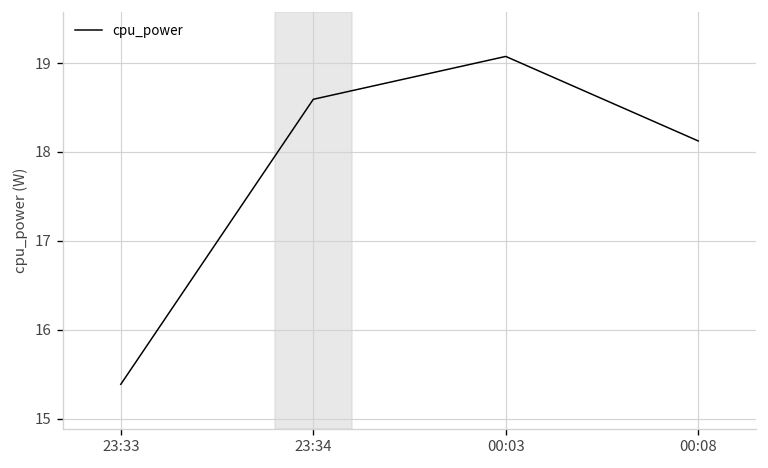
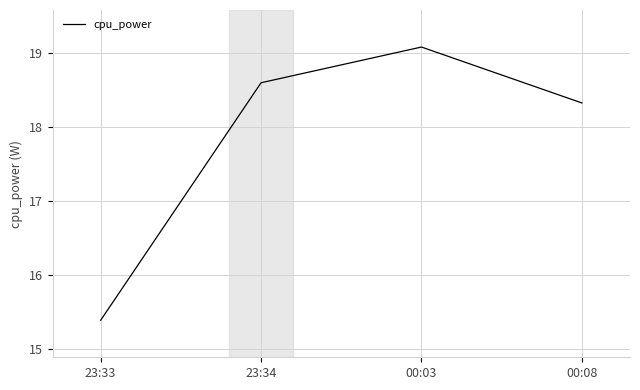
00:08: 18.1 -> 18.3
